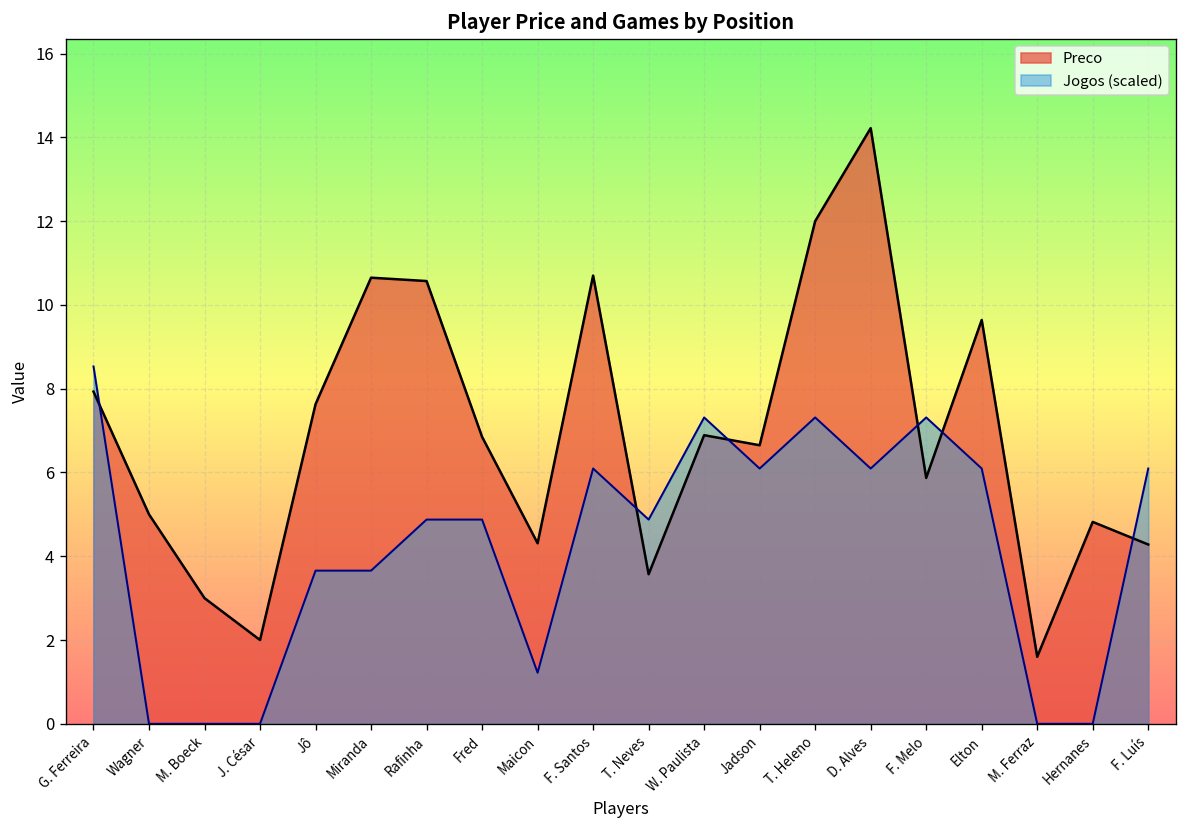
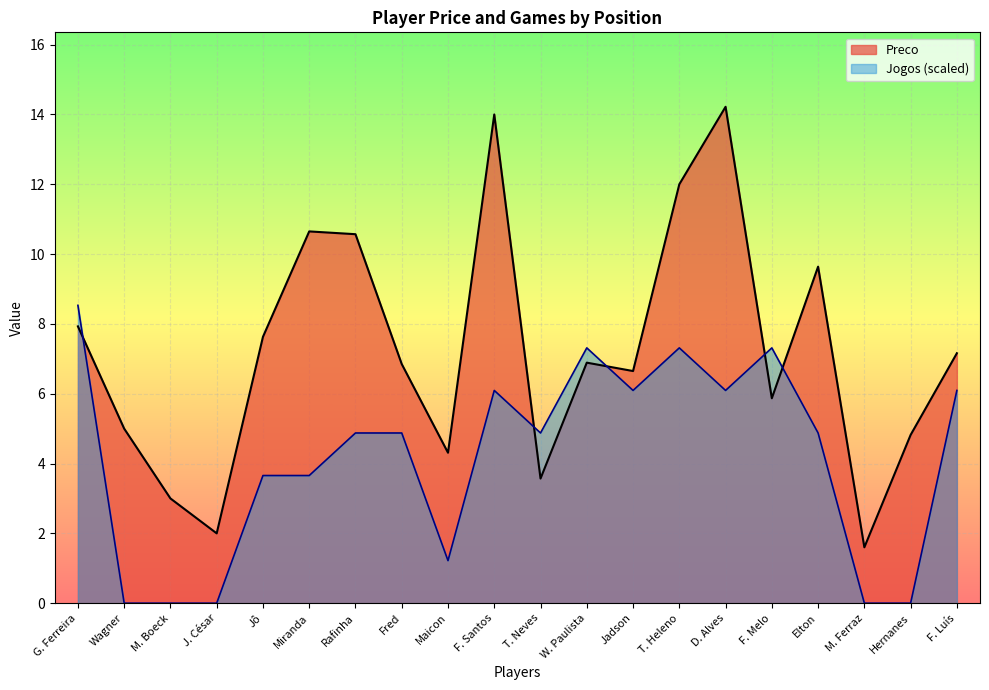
Preco, F. Santos: 10.7 -> 14.0
Jogos (scaled), Elton: 6.1 -> 4.9
Preco, F. Luís: 4.3 -> 7.2
